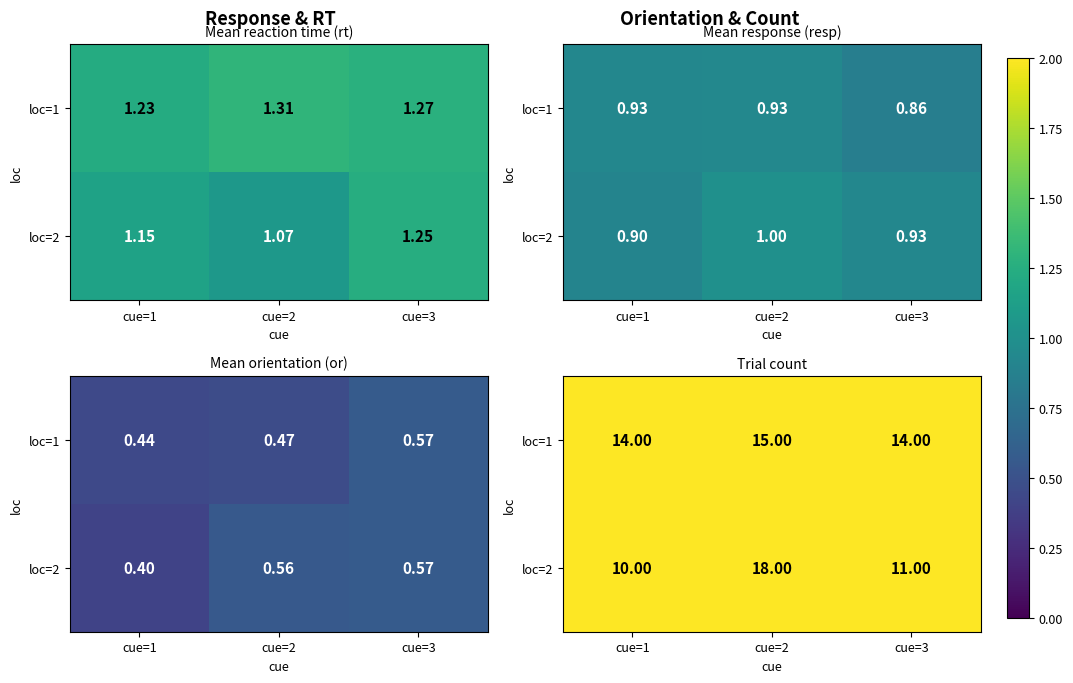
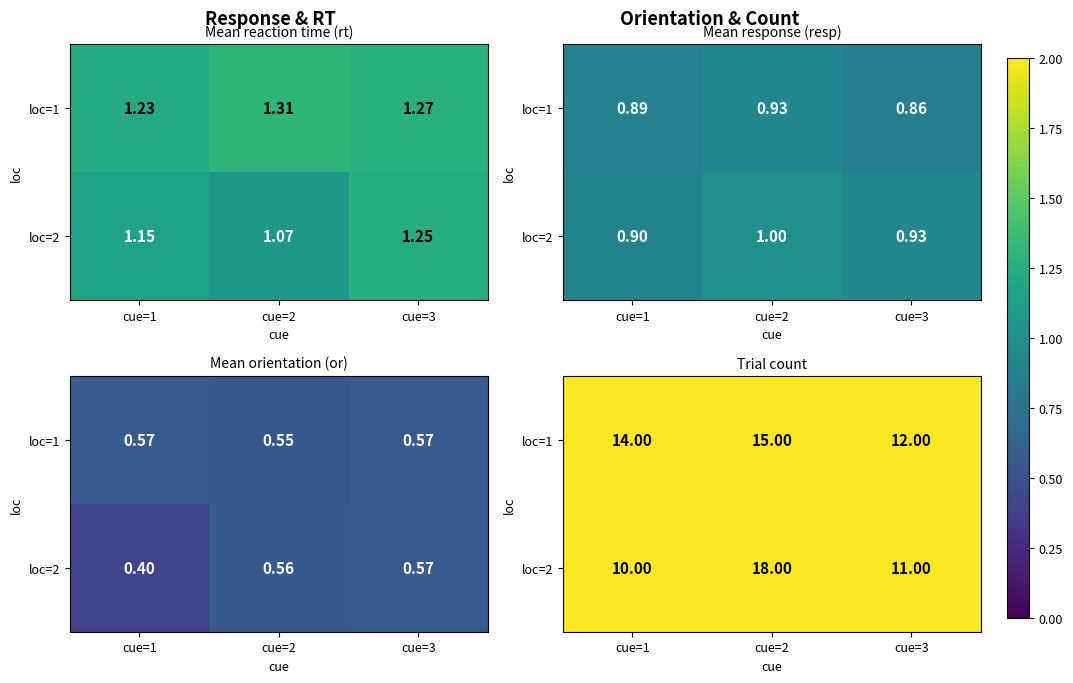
Mean response (resp), loc=1, cue=1: 0.93 -> 0.89
Mean orientation (or), loc=1, cue=1: 0.44 -> 0.57
Mean orientation (or), loc=1, cue=2: 0.47 -> 0.55
Trial count, loc=1, cue=3: 14.00 -> 12.00
